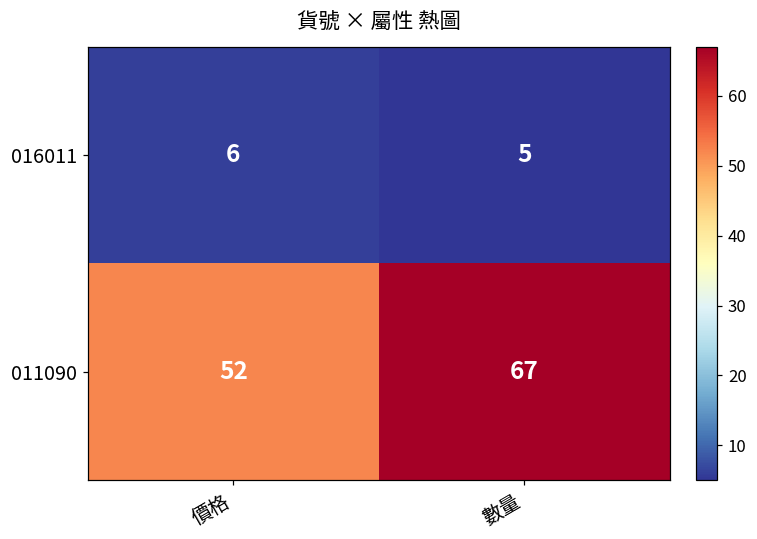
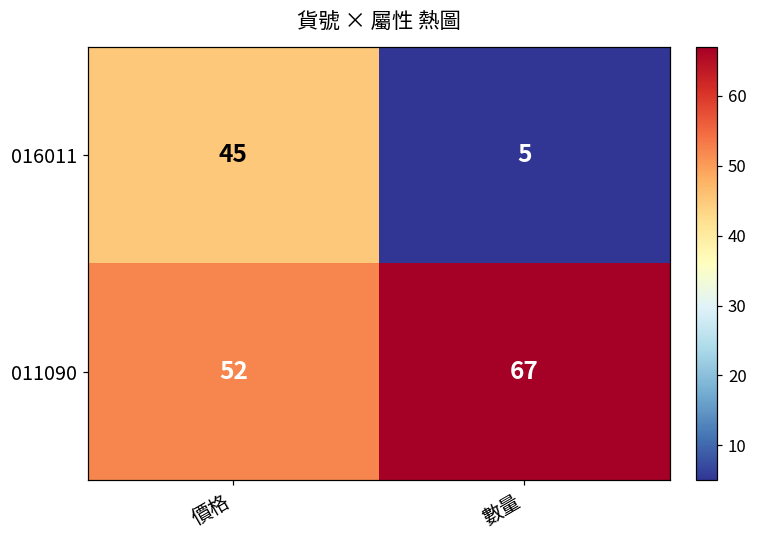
016011, 價格: 6 -> 45
